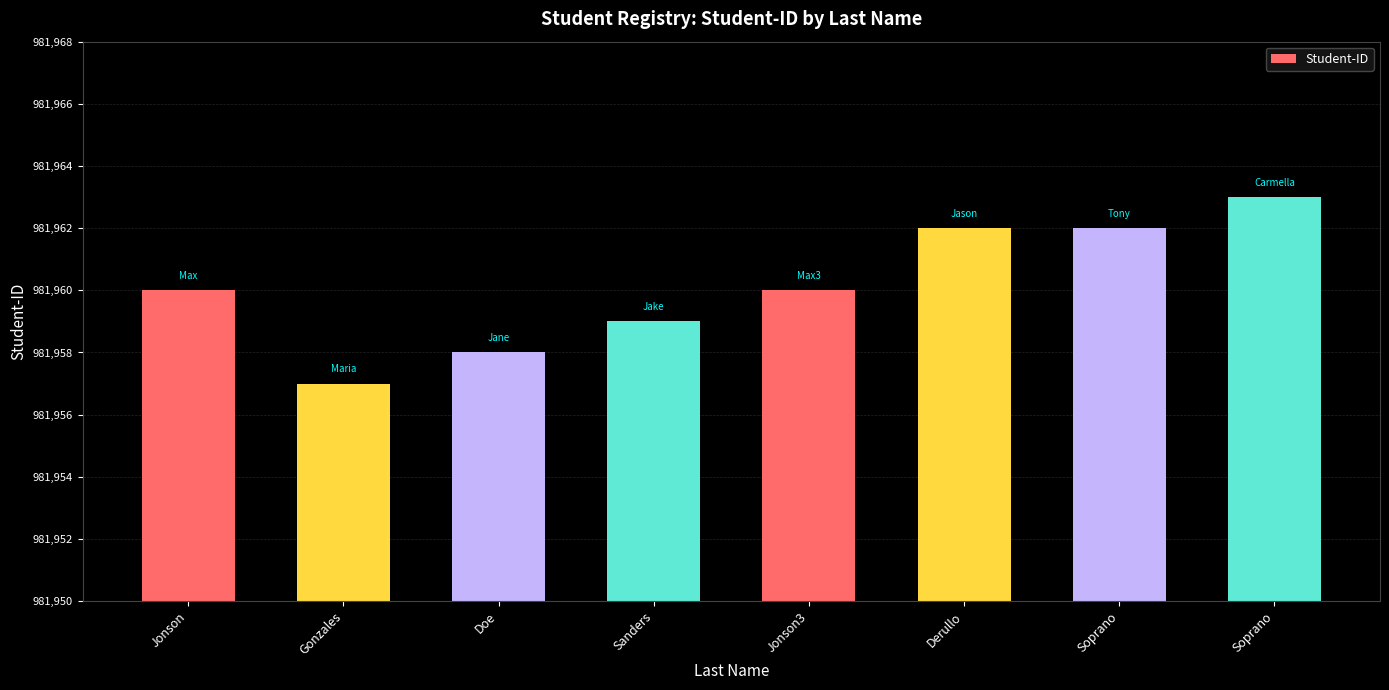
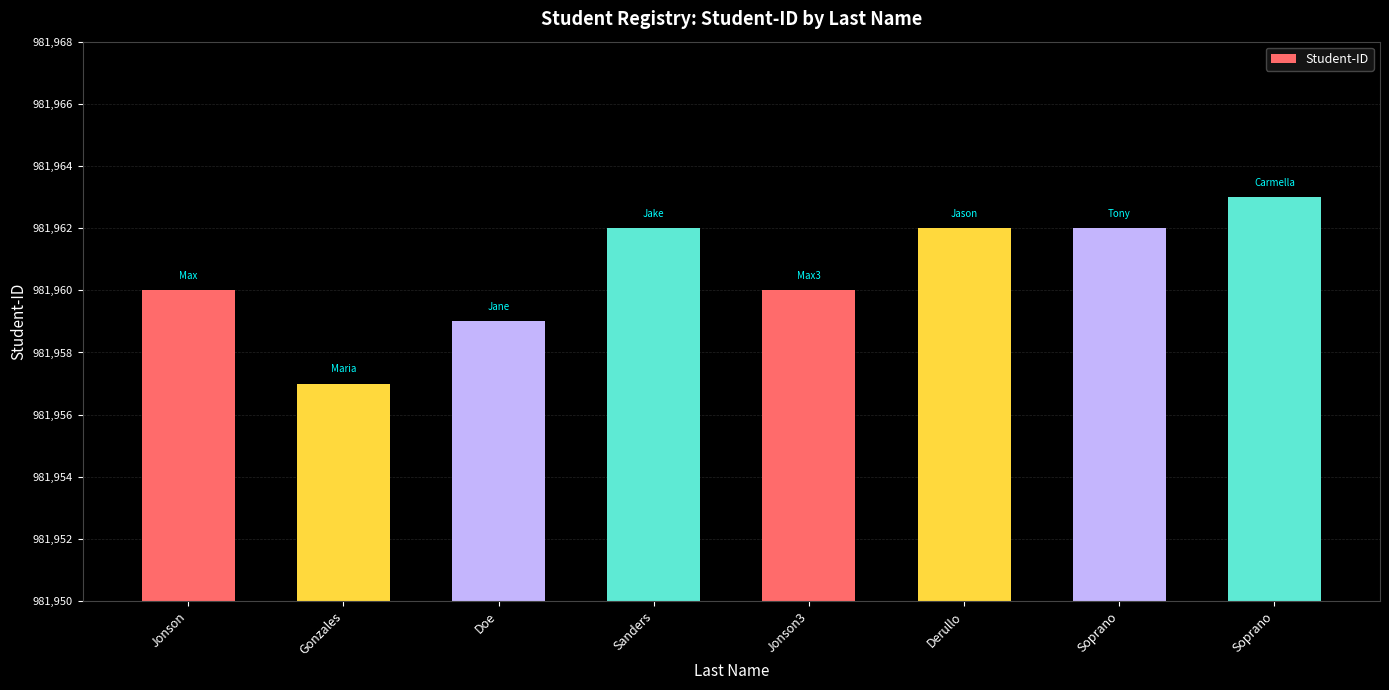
Doe: 981,958 -> 981,959
Sanders: 981,959 -> 981,962
